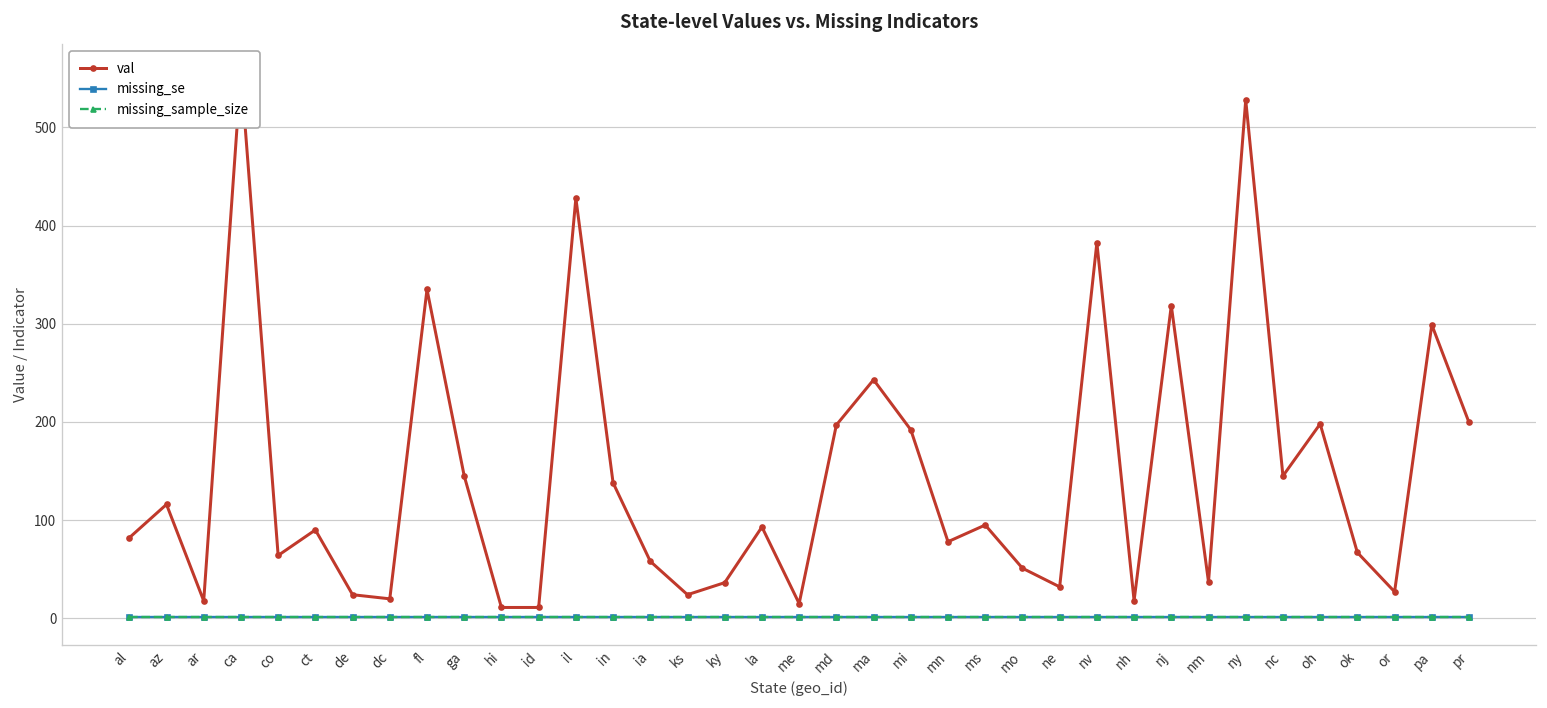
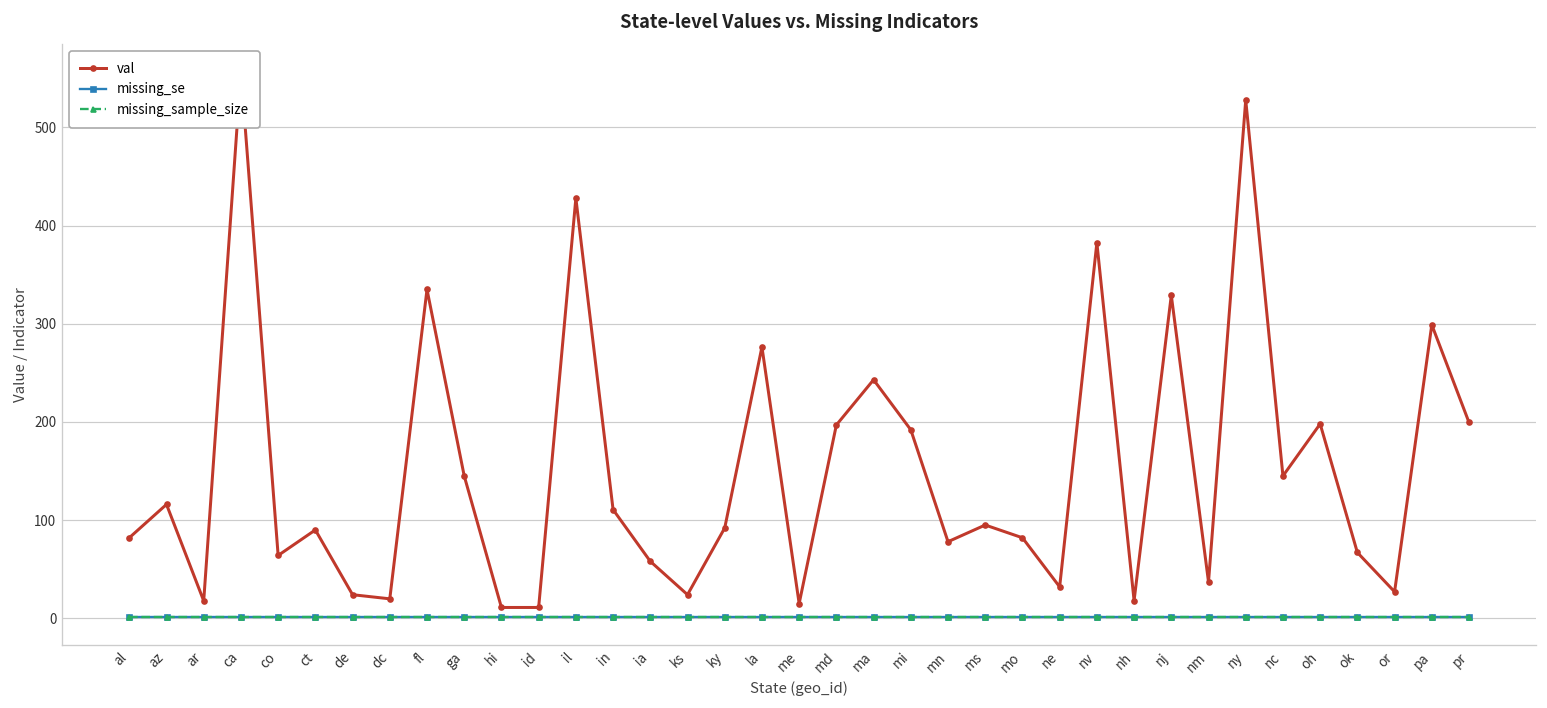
val, in: 140 -> 110
val, ky: 40 -> 90
val, la: 90 -> 280
val, mo: 50 -> 80
val, nj: 320 -> 330
